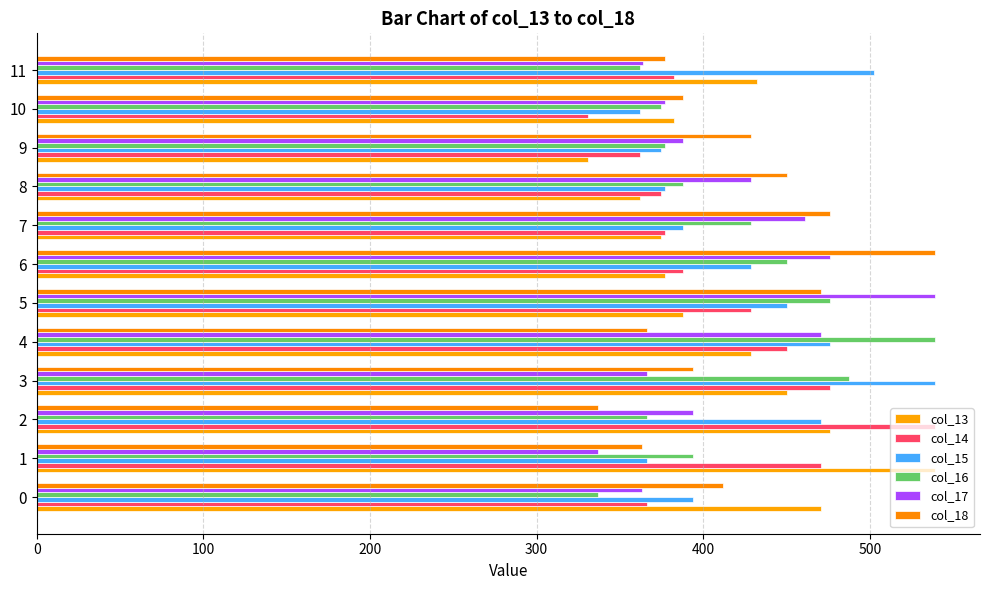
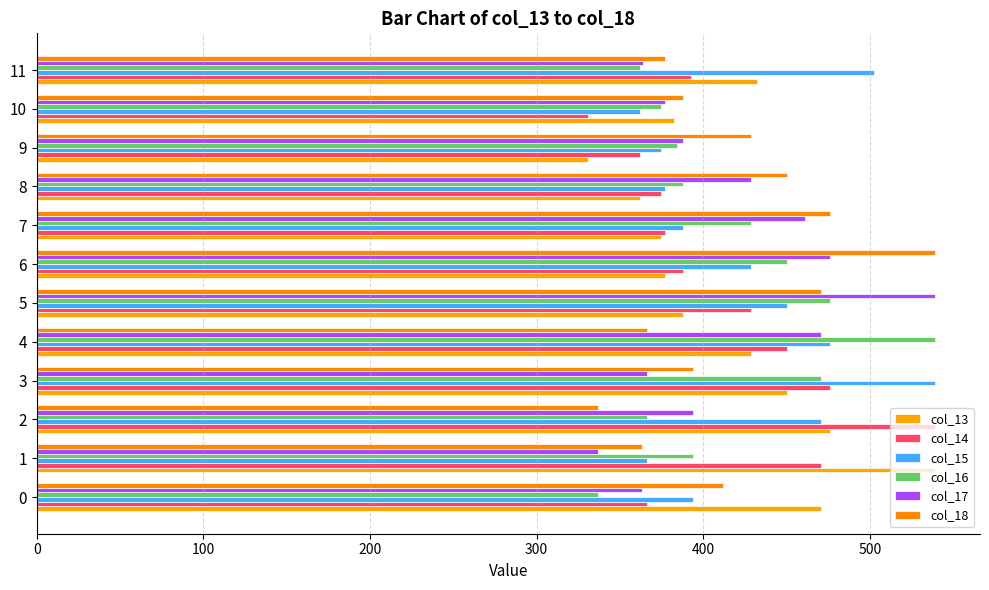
col_14, 11: 383 -> 393
col_16, 9: 377 -> 384
col_16, 3: 487 -> 471
